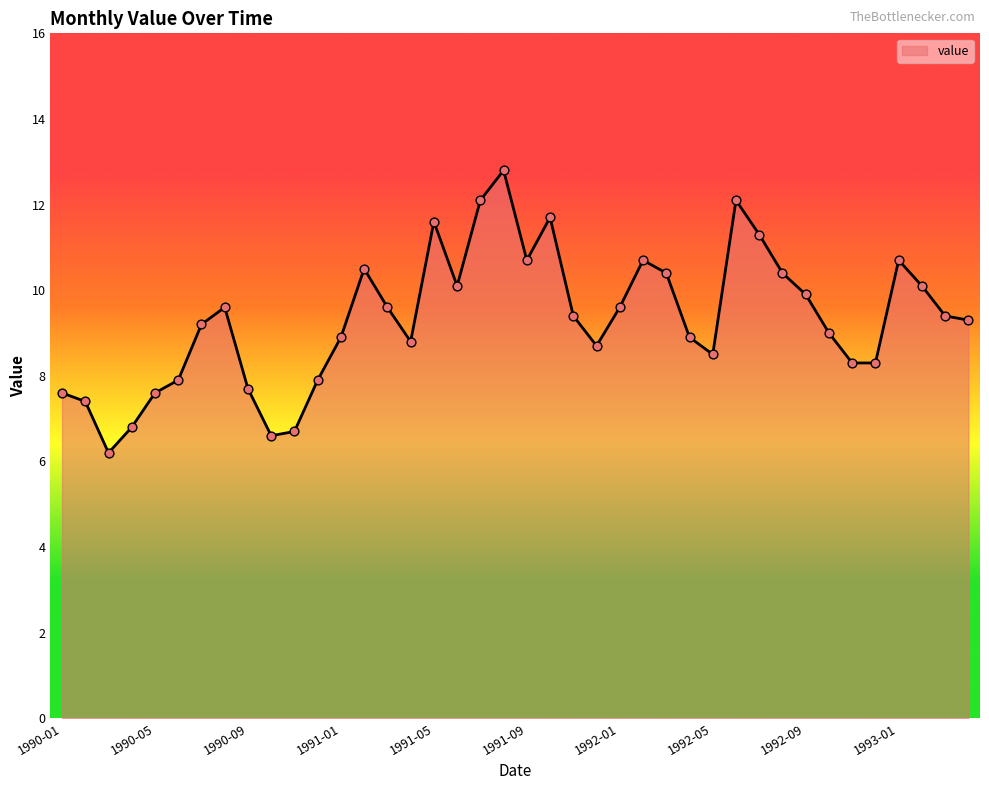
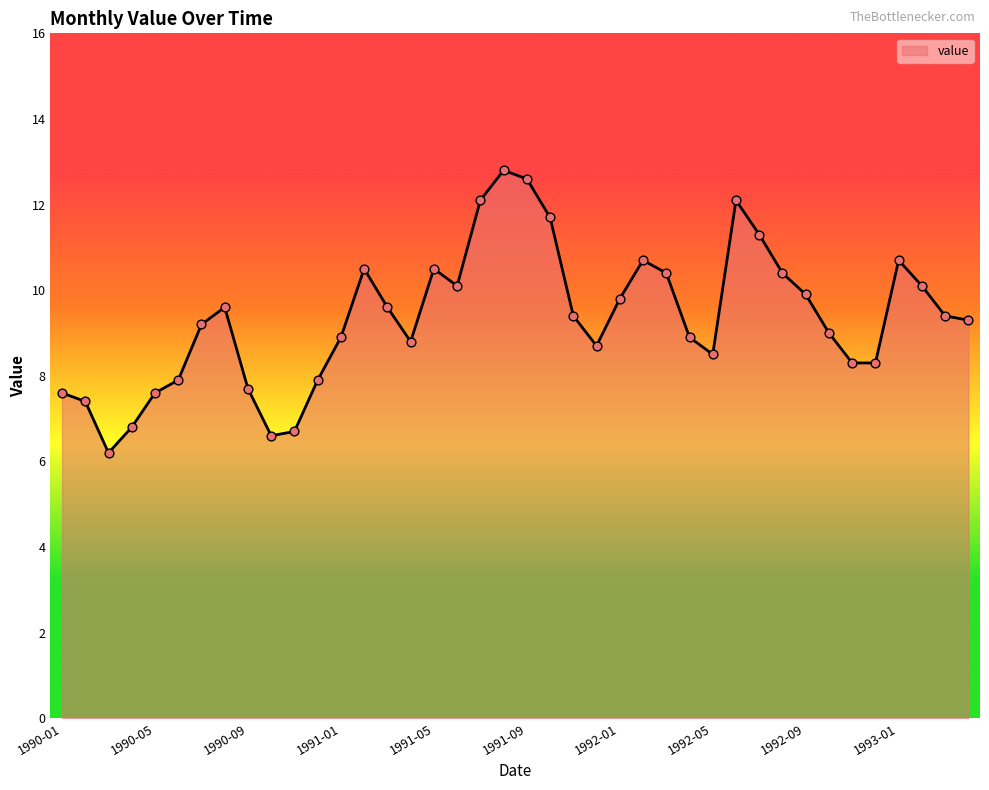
1991-05: 11.6 -> 10.5
1991-09: 10.7 -> 12.6
1992-01: 9.6 -> 9.8
